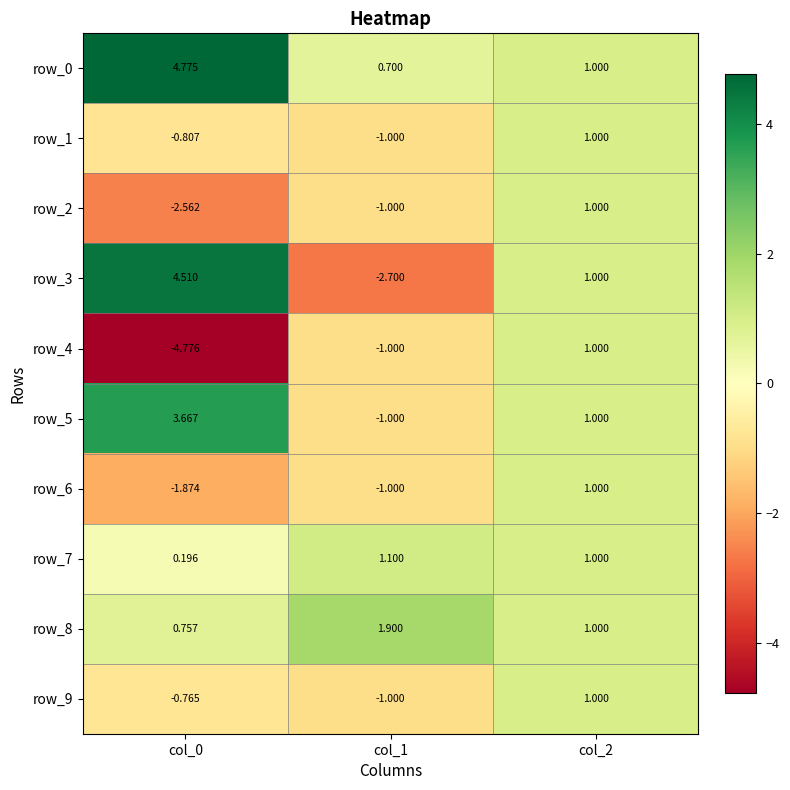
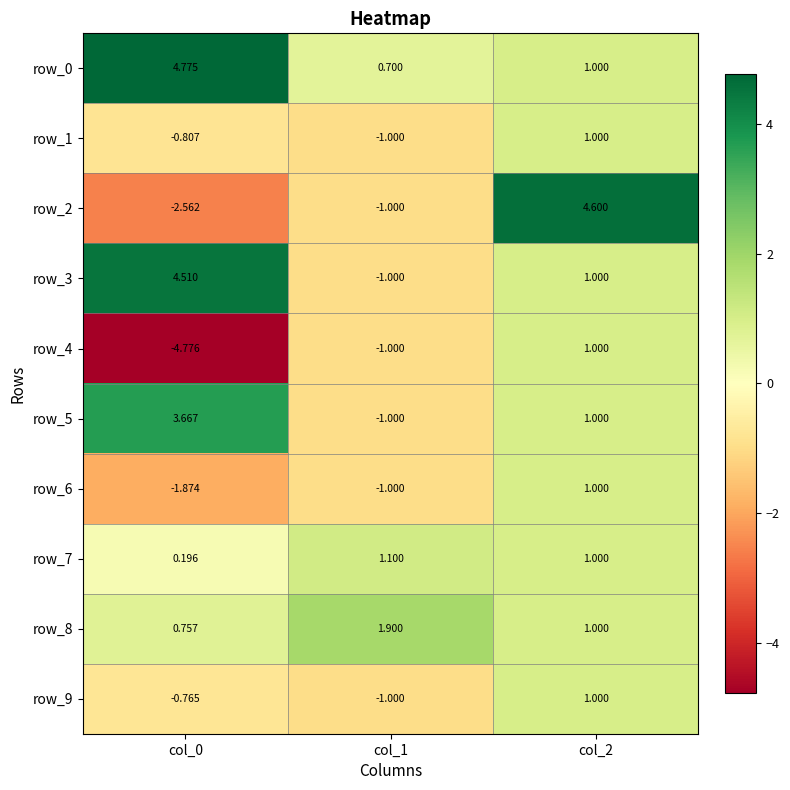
row_2, col_2: 1.000 -> 4.600
row_3, col_1: -2.700 -> -1.000
